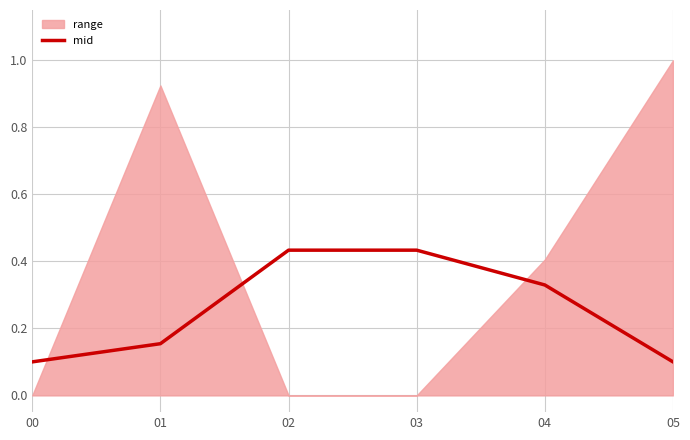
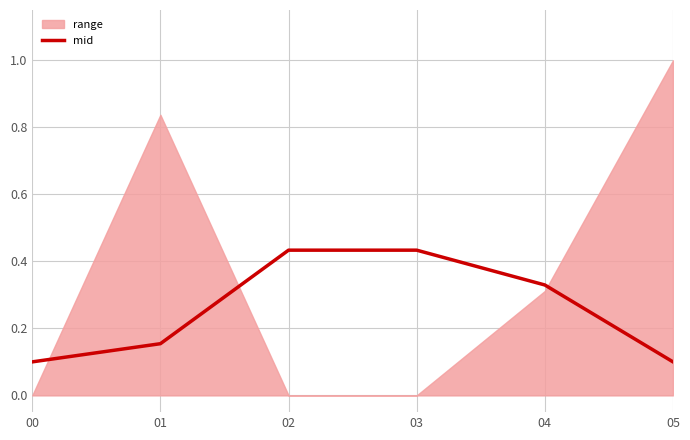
range, 01: 0.92 -> 0.84
range, 04: 0.41 -> 0.31
